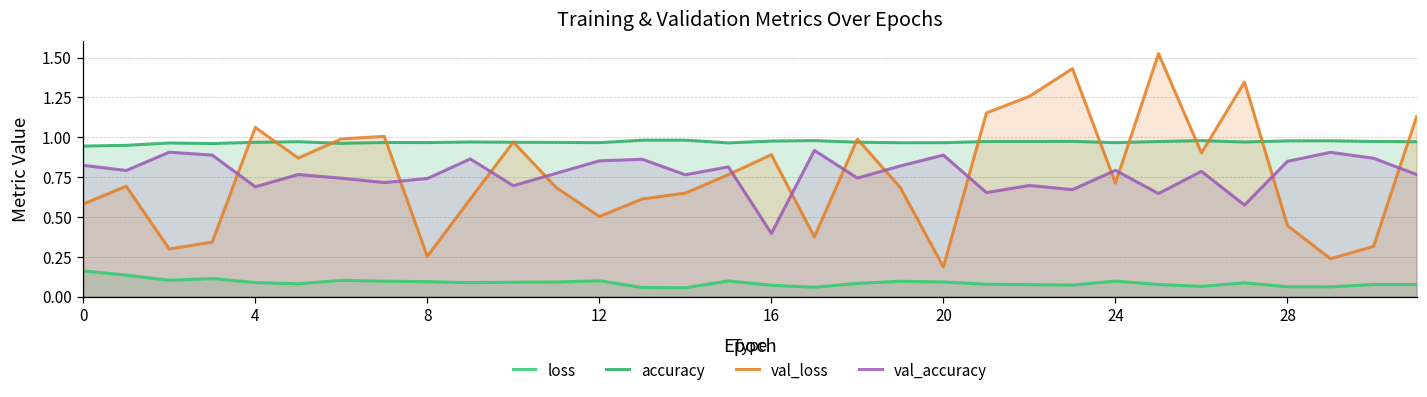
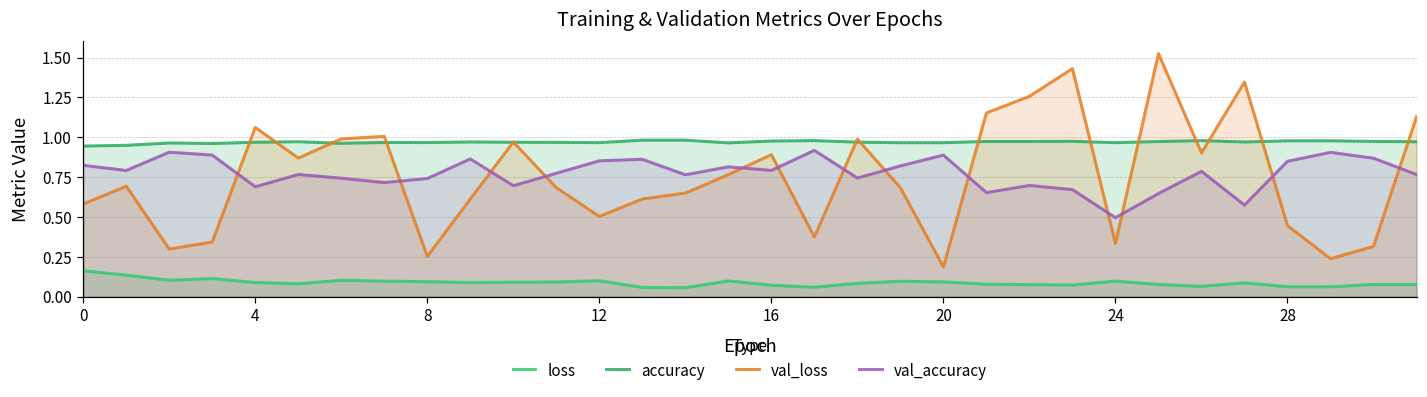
val_accuracy, 16: 0.40 -> 0.79
val_loss, 24: 0.71 -> 0.33
val_accuracy, 24: 0.79 -> 0.50
